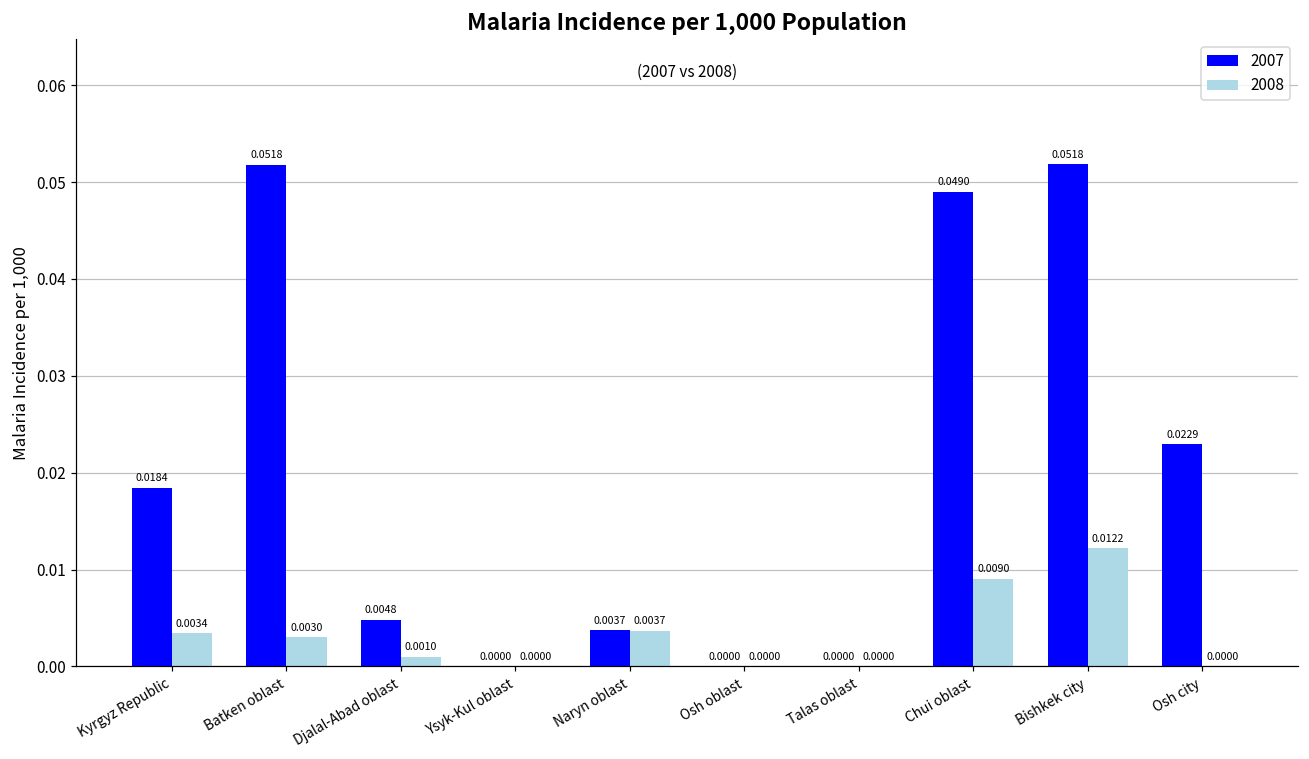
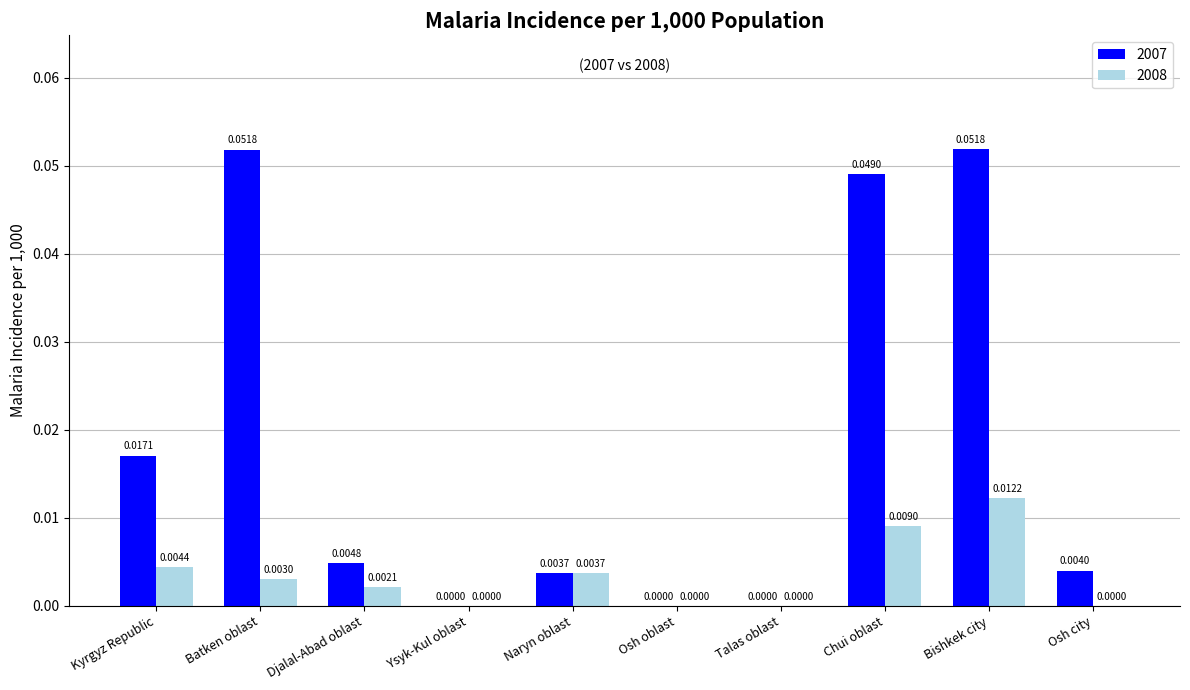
2007, Kyrgyz Republic: 0.0184 -> 0.0171
2008, Kyrgyz Republic: 0.0034 -> 0.0044
2008, Djalal-Abad oblast: 0.0010 -> 0.0021
2007, Osh city: 0.0229 -> 0.0040
